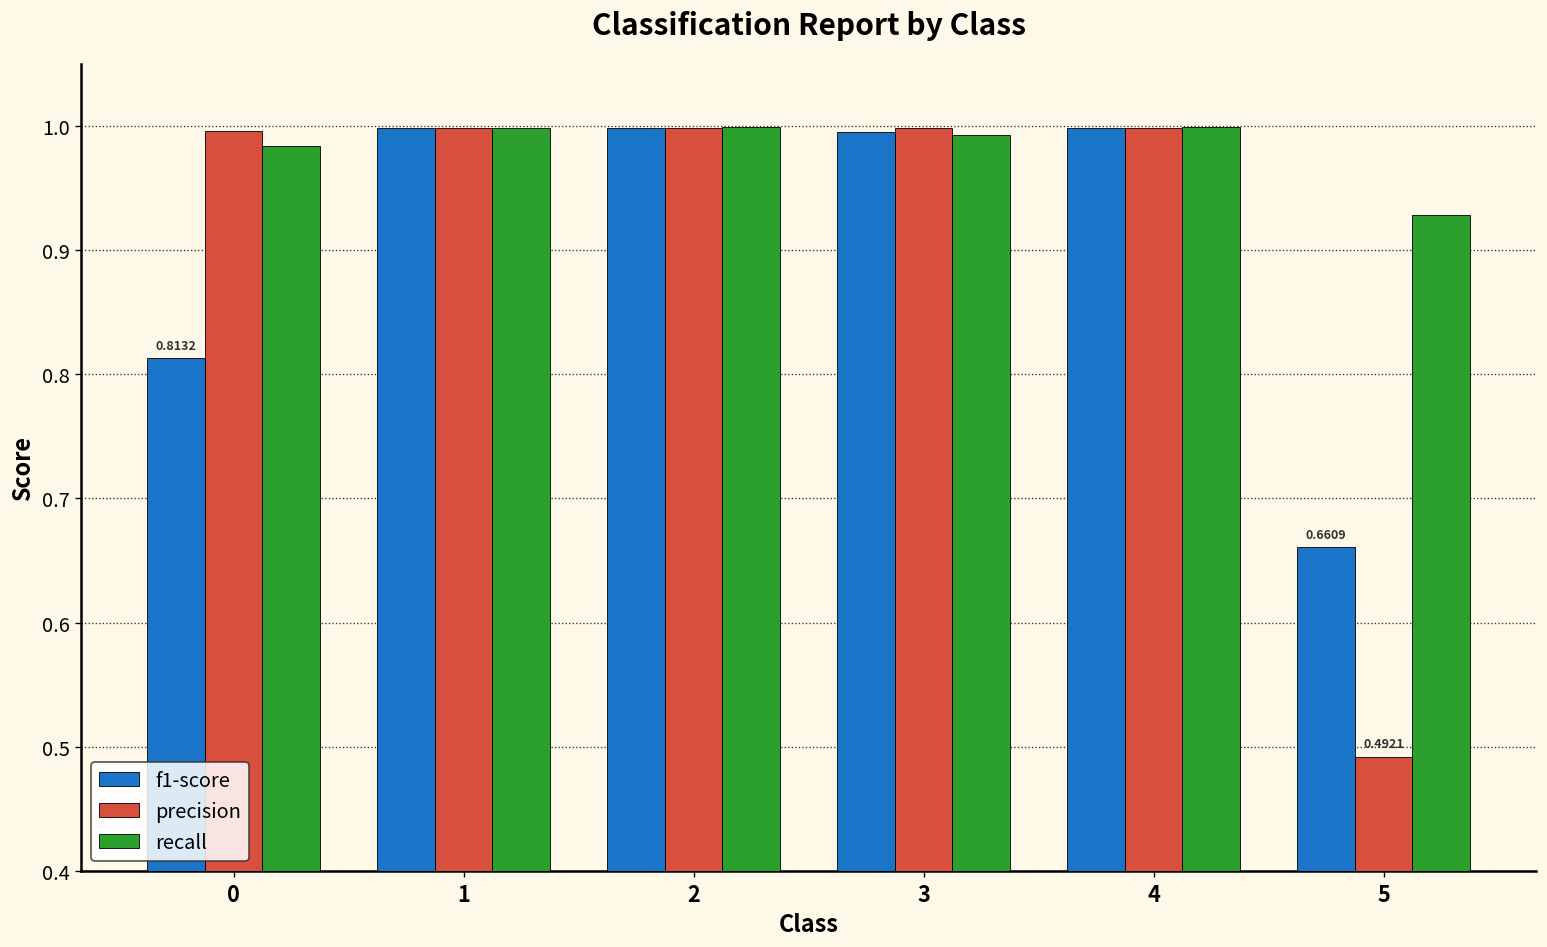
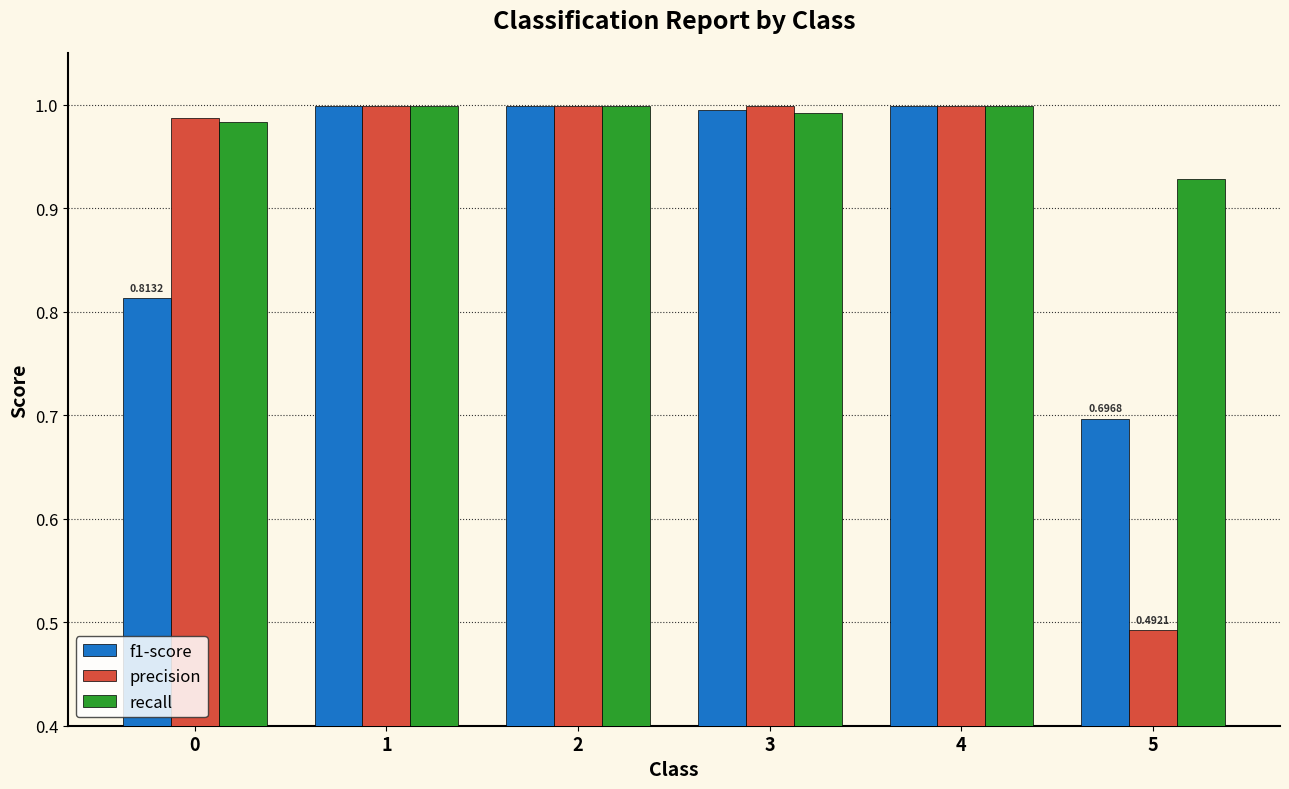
precision, 0: 0.996 -> 0.987
f1-score, 5: 0.6609 -> 0.6968
